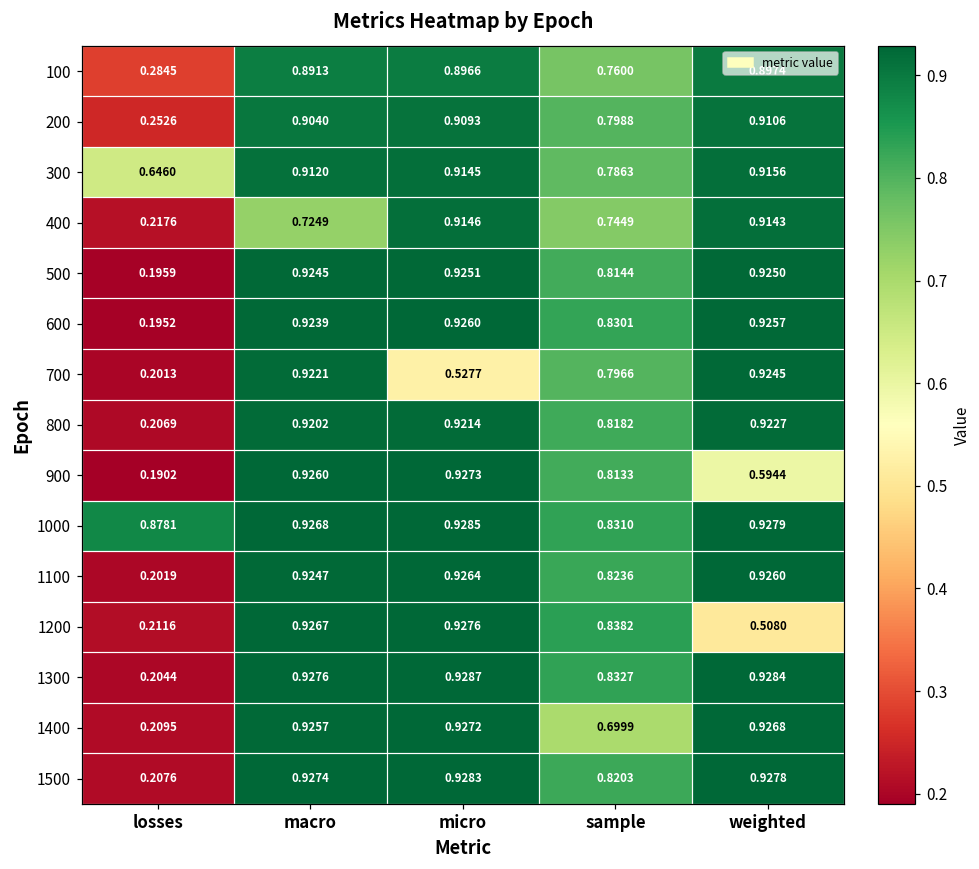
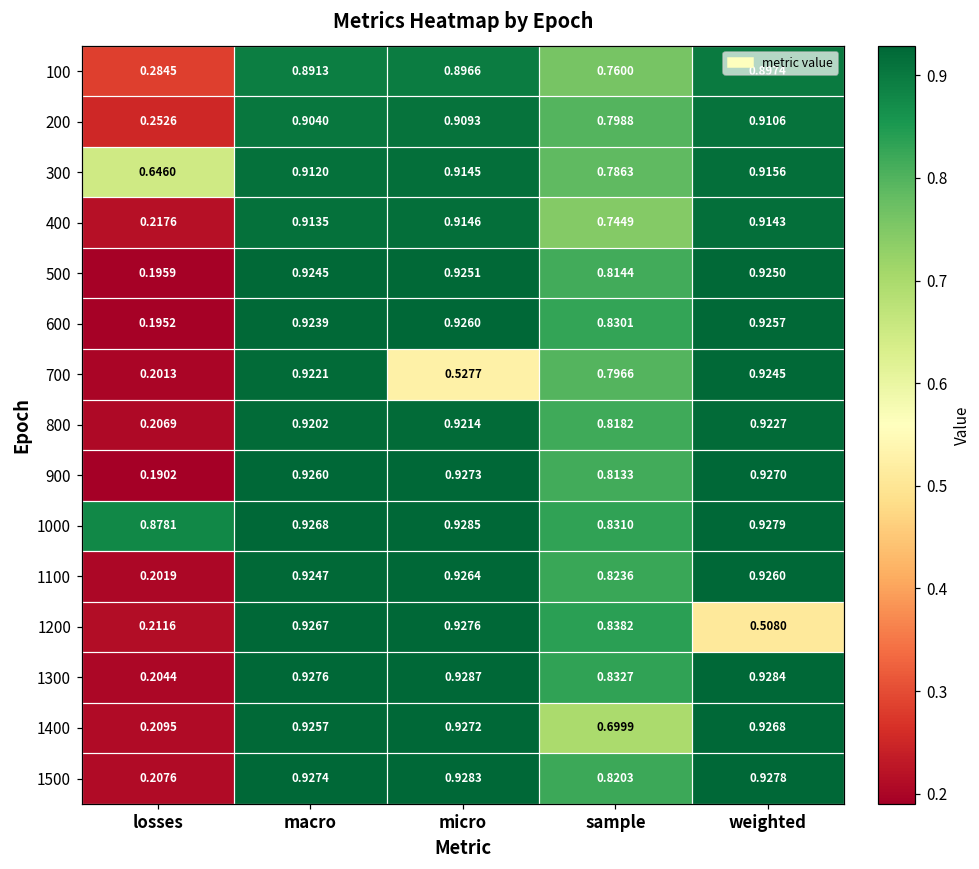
400, macro: 0.7249 -> 0.9135
900, weighted: 0.5944 -> 0.9270
